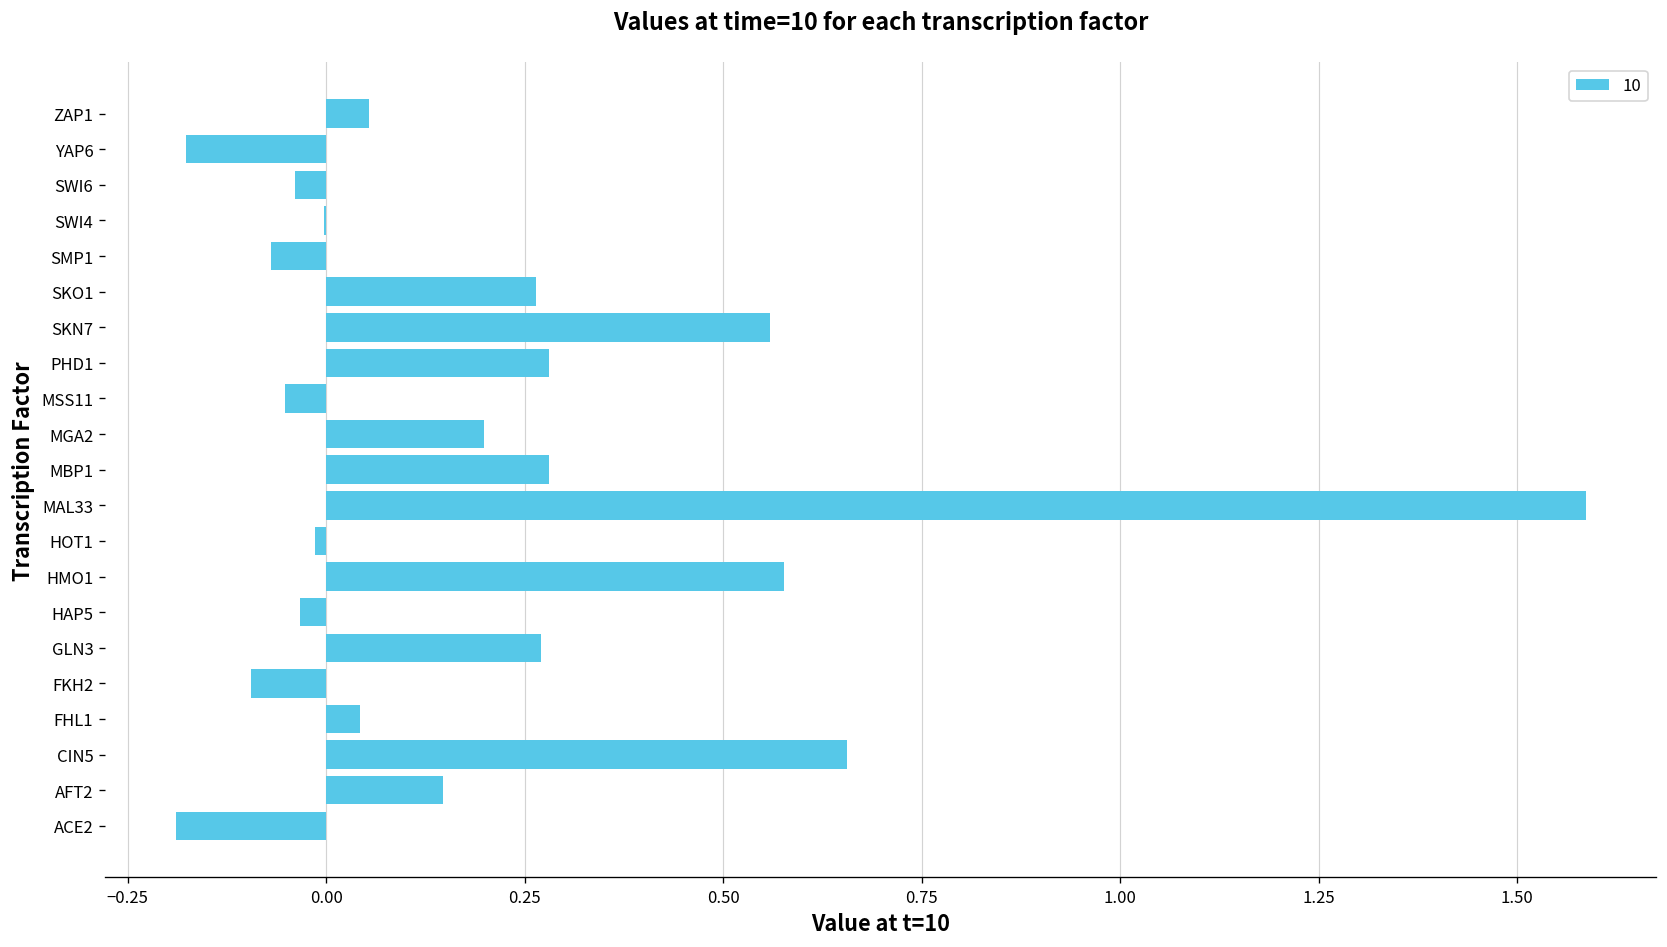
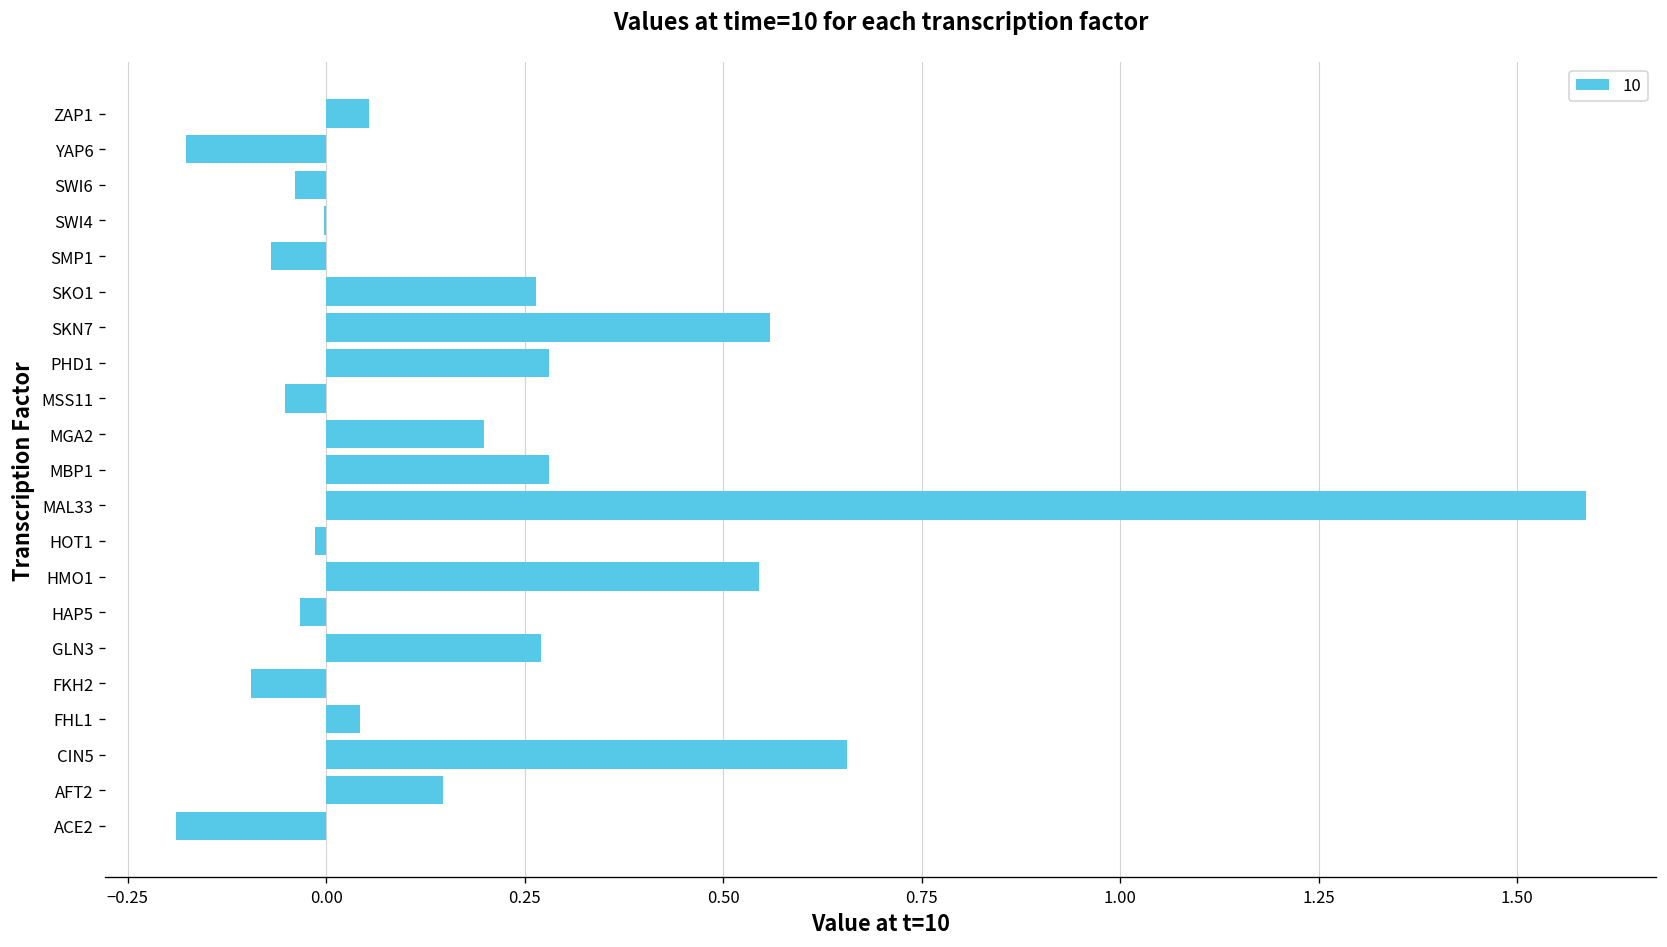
HMO1: 0.58 -> 0.54
